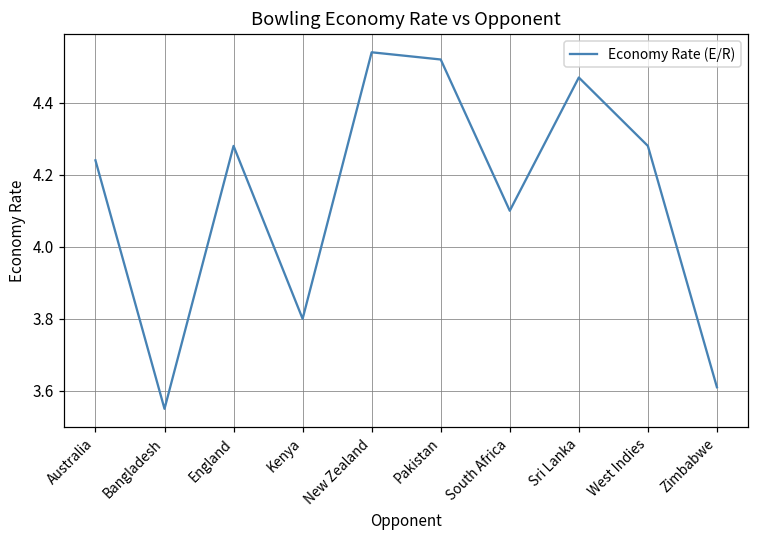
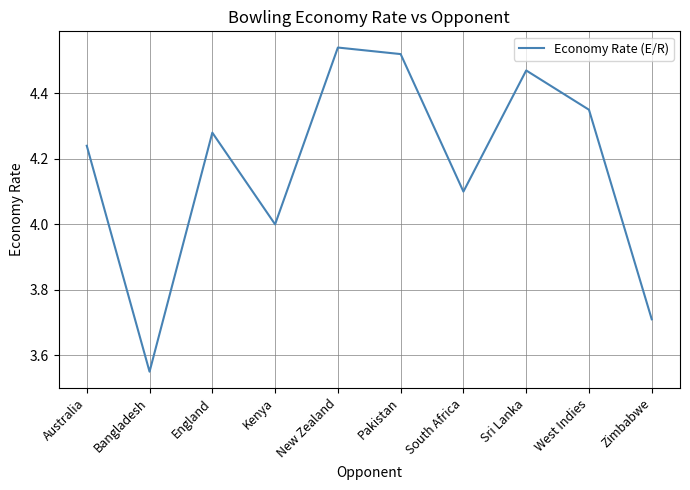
Kenya: 3.8 -> 4.0
West Indies: 4.28 -> 4.35
Zimbabwe: 3.61 -> 3.71
